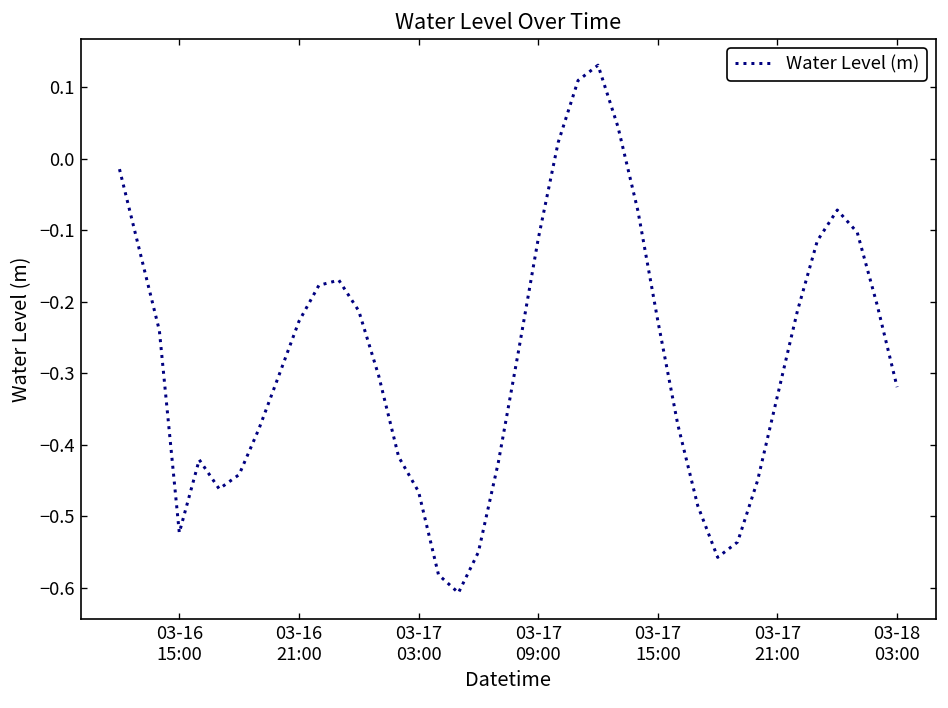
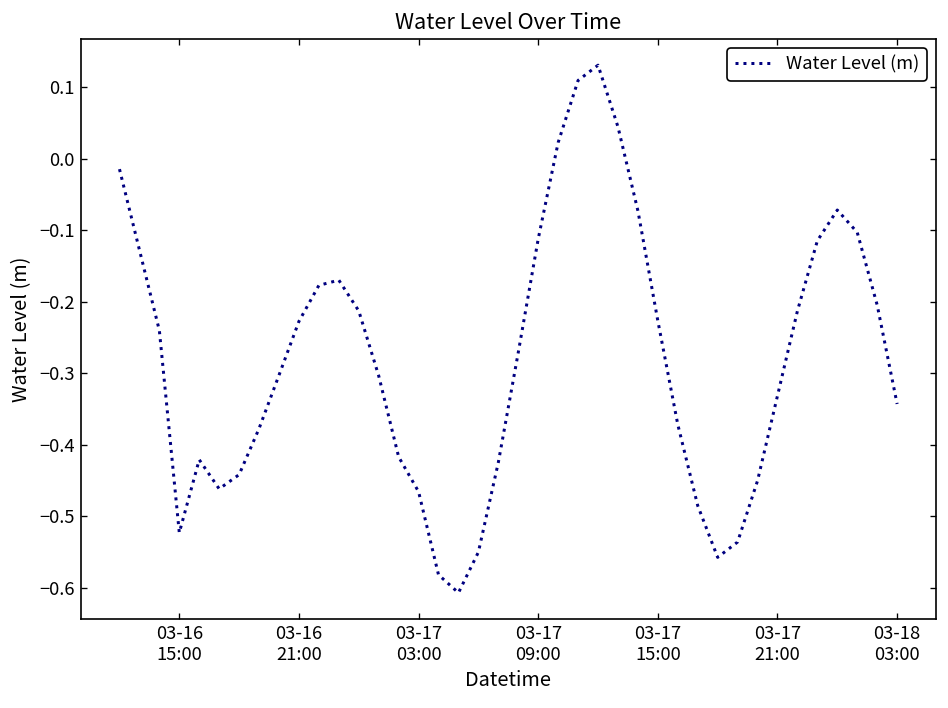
03-18 03:00: -0.32 -> -0.34
